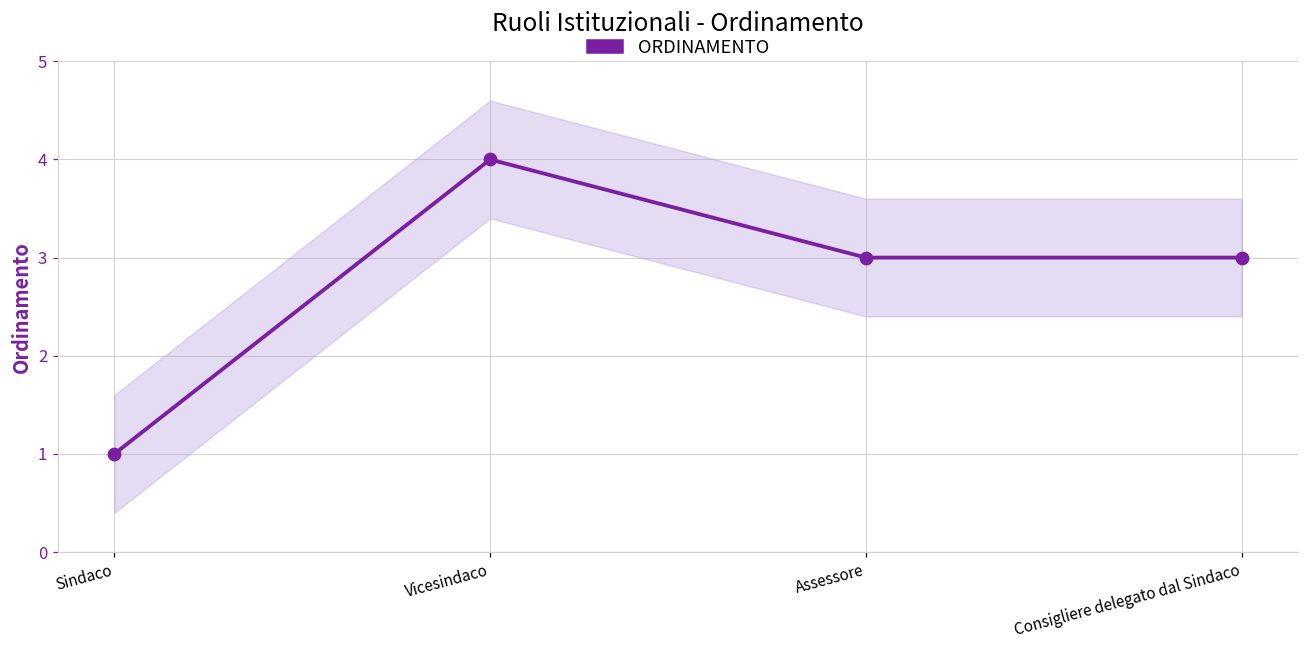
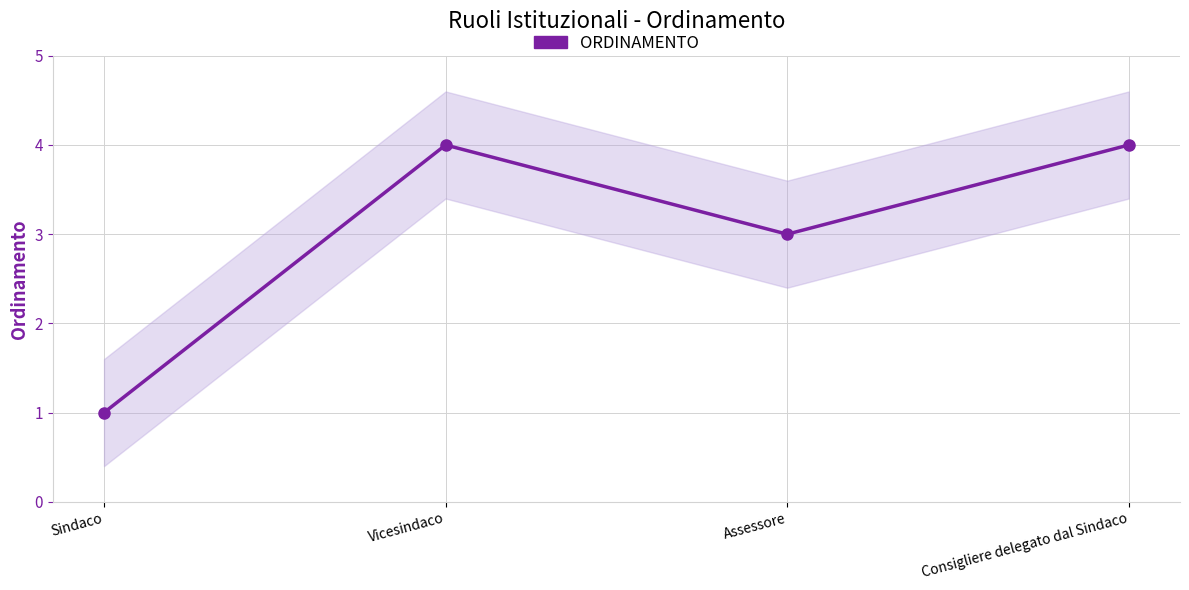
ORDINAMENTO, Consigliere delegato dal Sindaco: 3 -> 4
